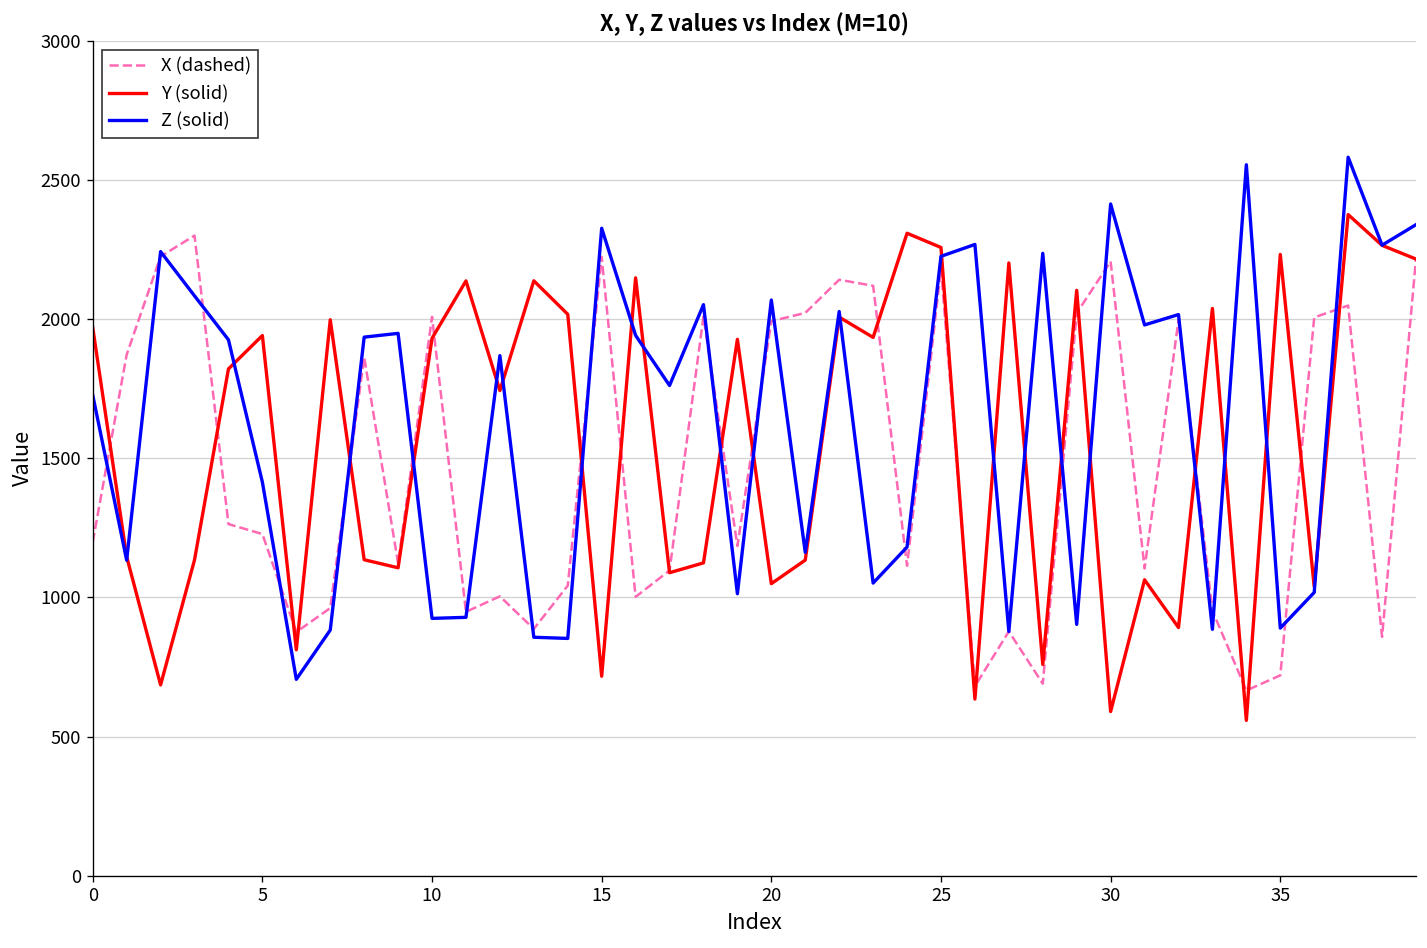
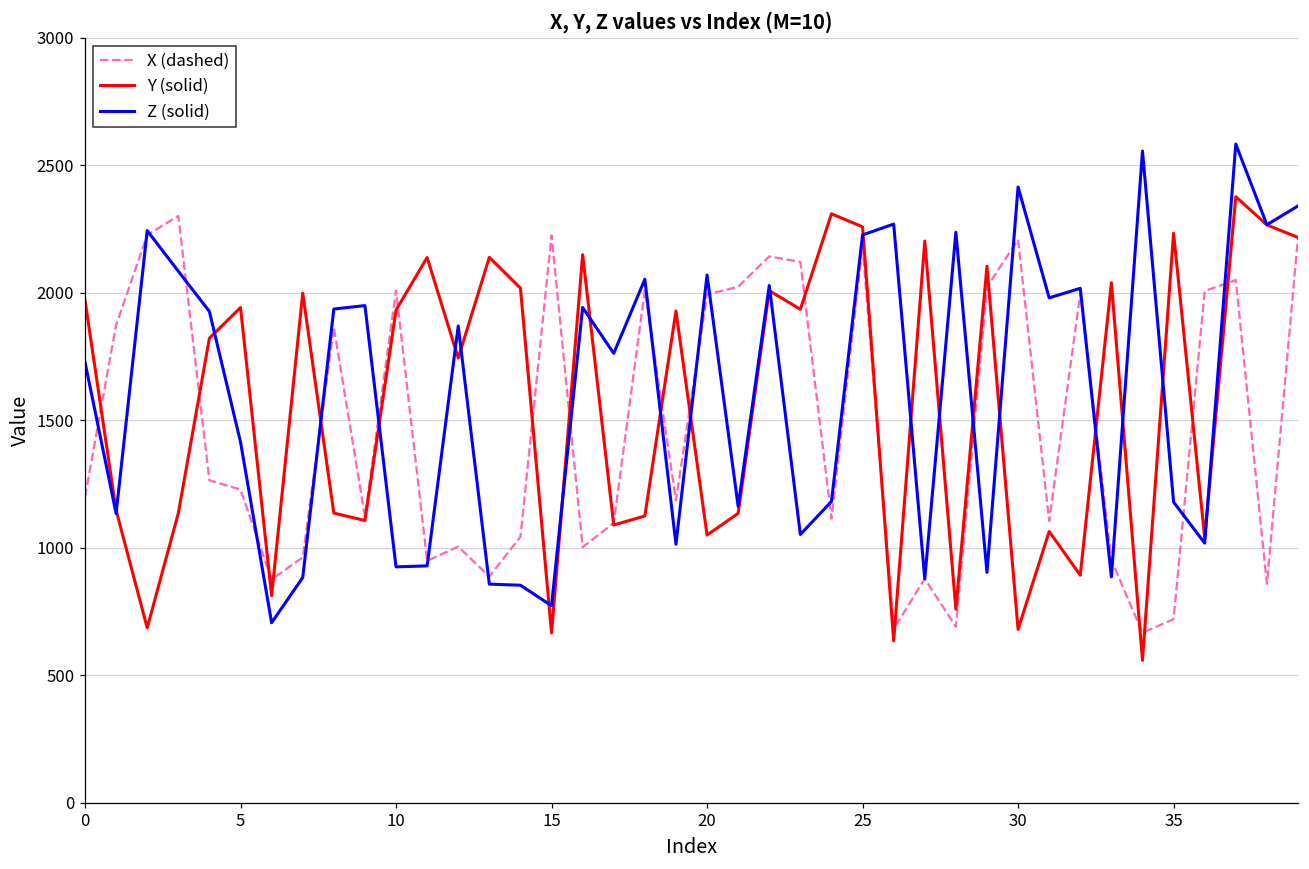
Y (solid), 15: 720 -> 670
Z (solid), 15: 2330 -> 770
Y (solid), 30: 590 -> 680
Z (solid), 35: 890 -> 1180
